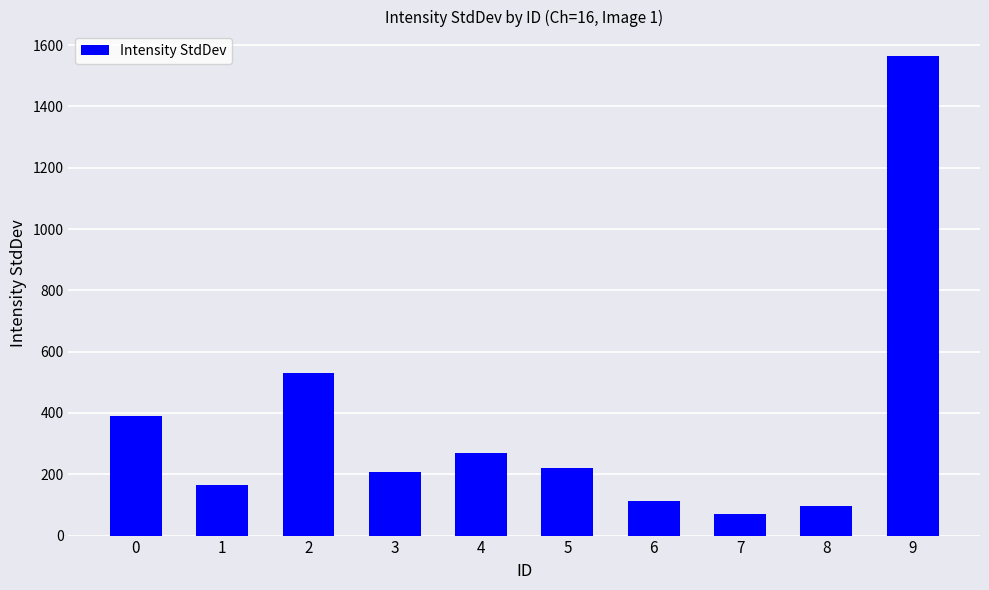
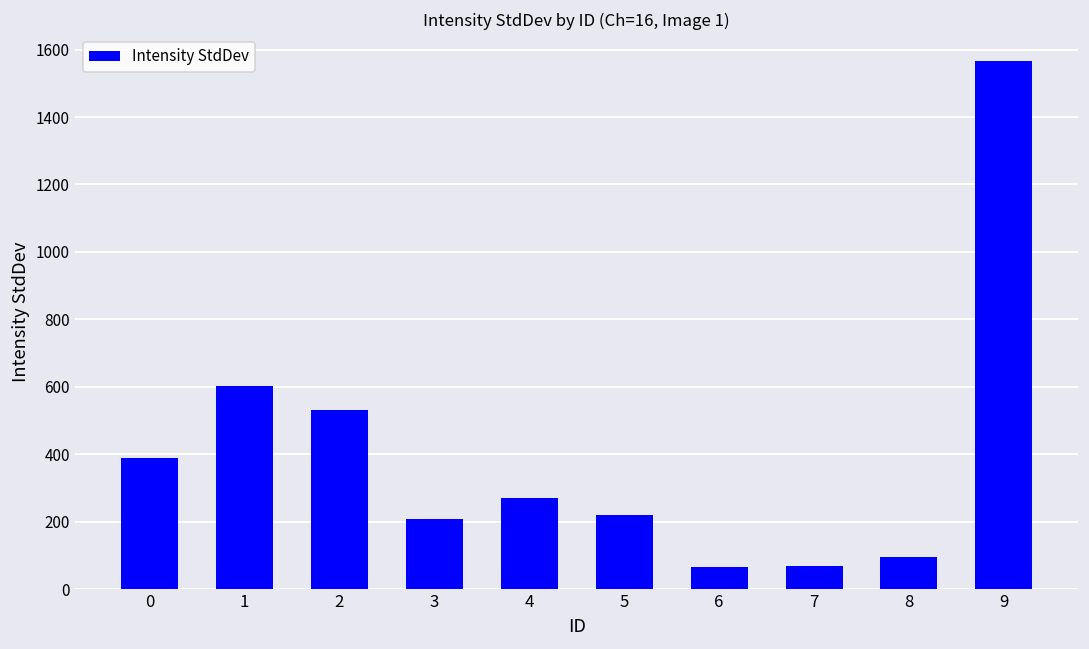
1: 170 -> 600
6: 110 -> 60
